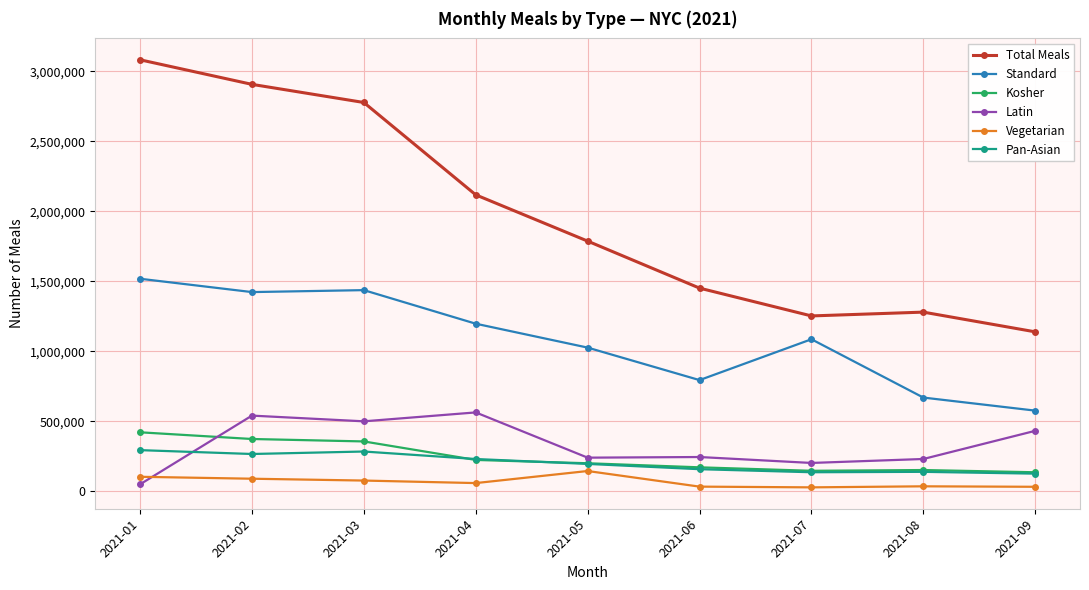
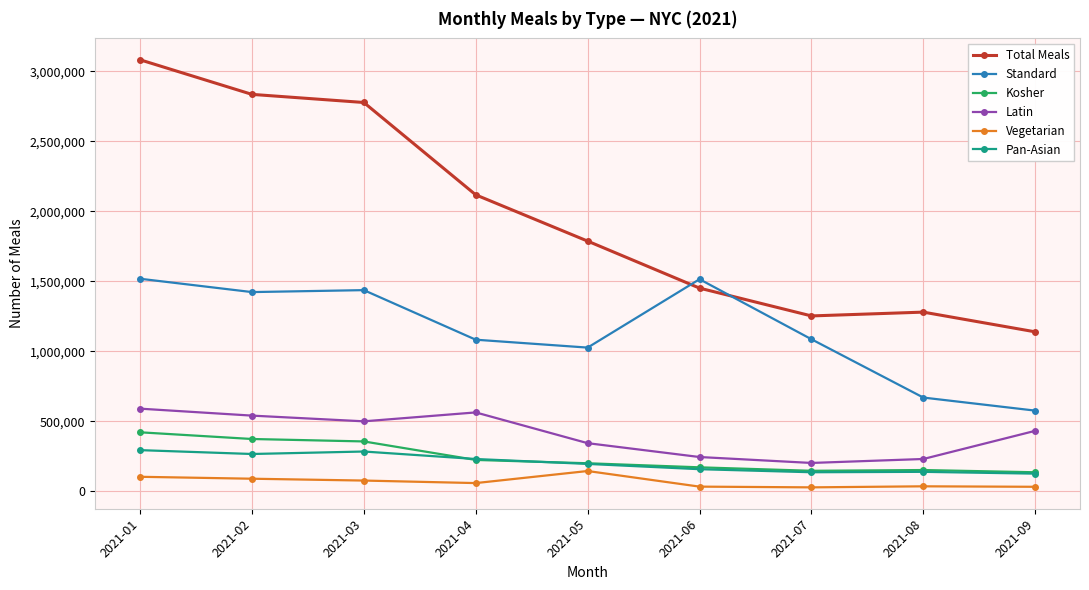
Latin, 2021-01: 50,000 -> 590,000
Total Meals, 2021-02: 2,910,000 -> 2,840,000
Standard, 2021-04: 1,200,000 -> 1,080,000
Latin, 2021-05: 240,000 -> 340,000
Standard, 2021-06: 790,000 -> 1,510,000
